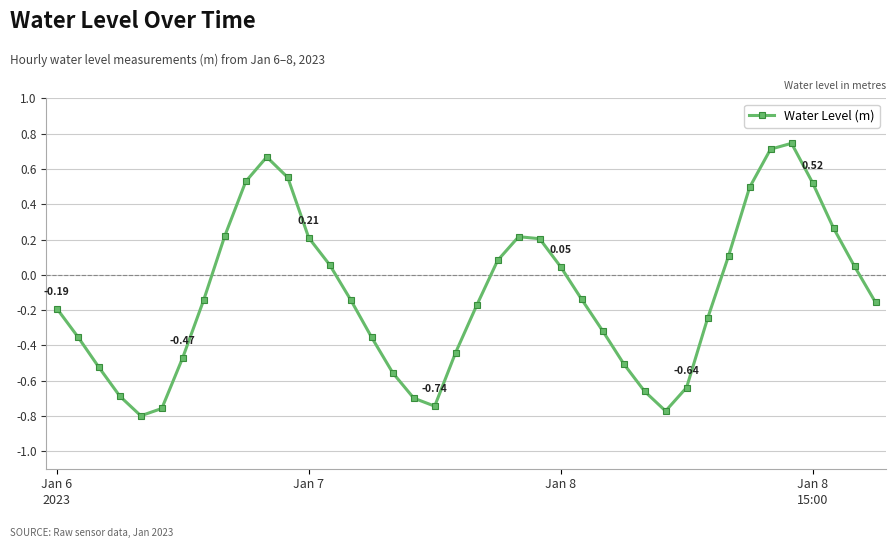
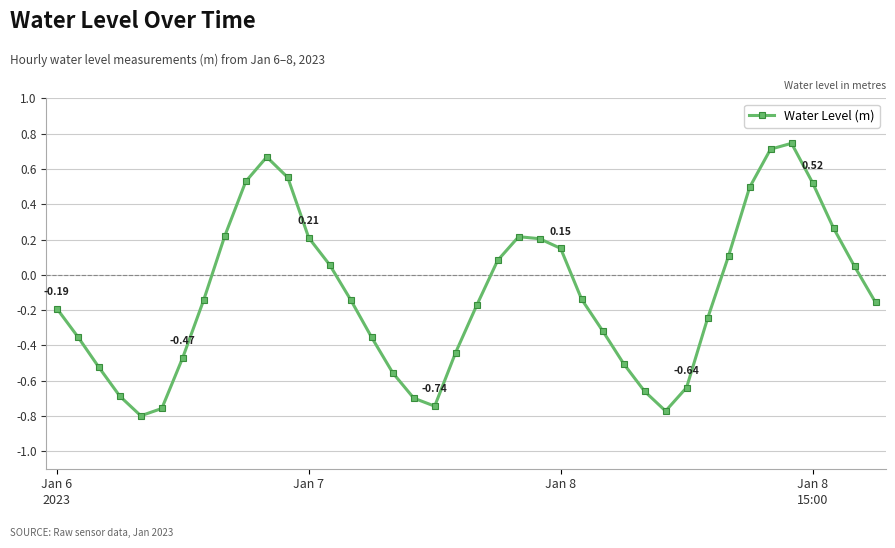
Jan 8: 0.05 -> 0.15
